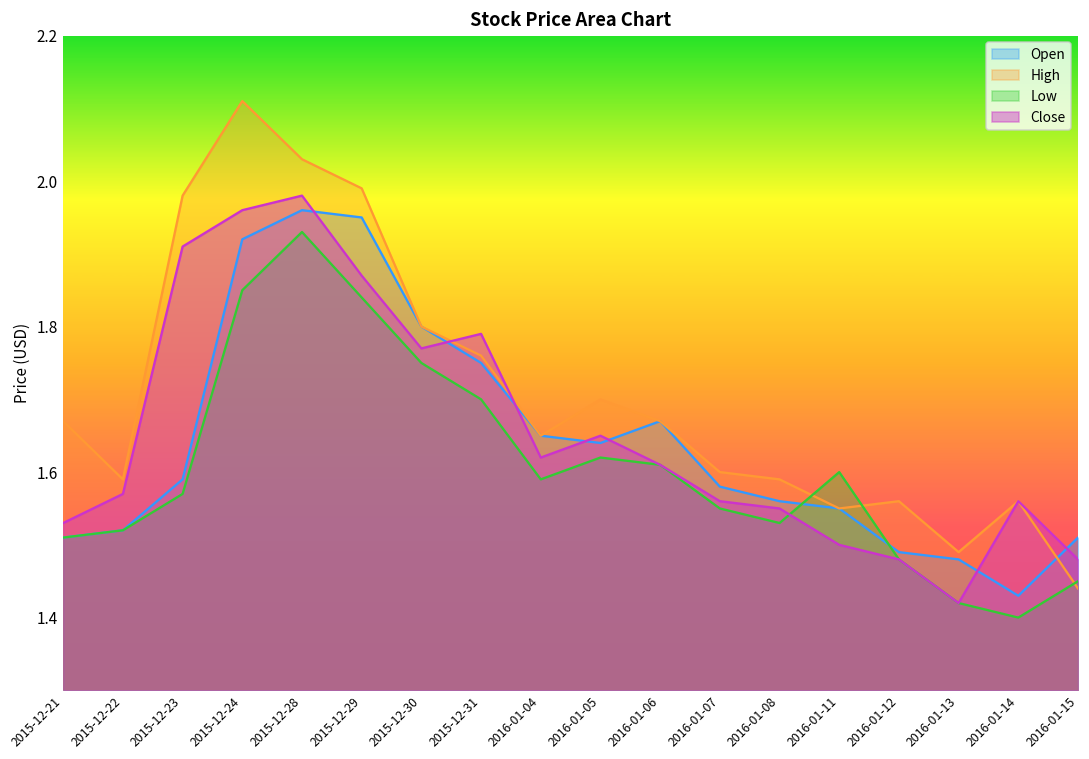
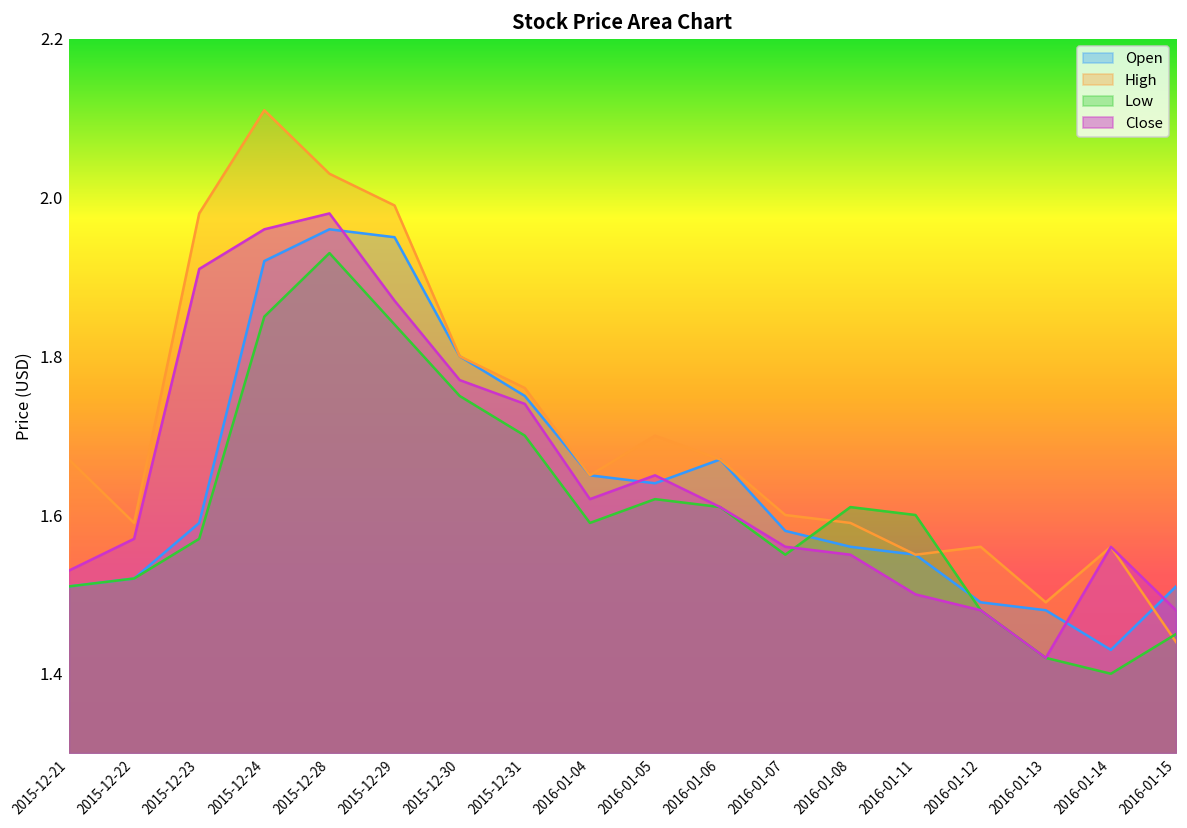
Close, 2015-12-31: 1.79 -> 1.74
Low, 2016-01-08: 1.53 -> 1.61
